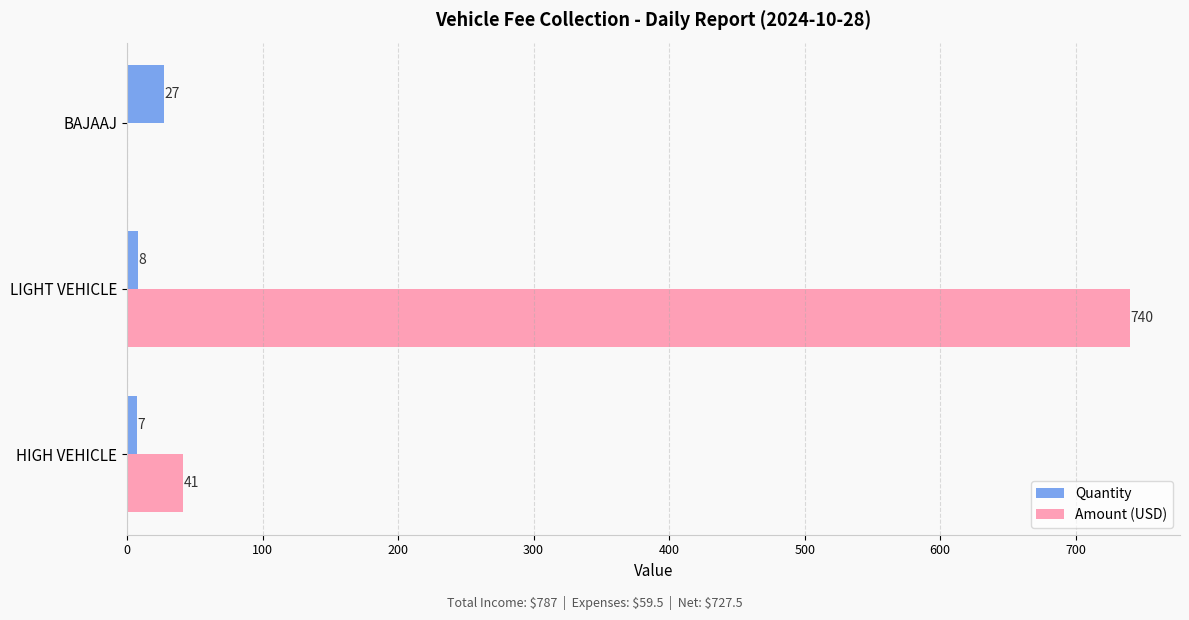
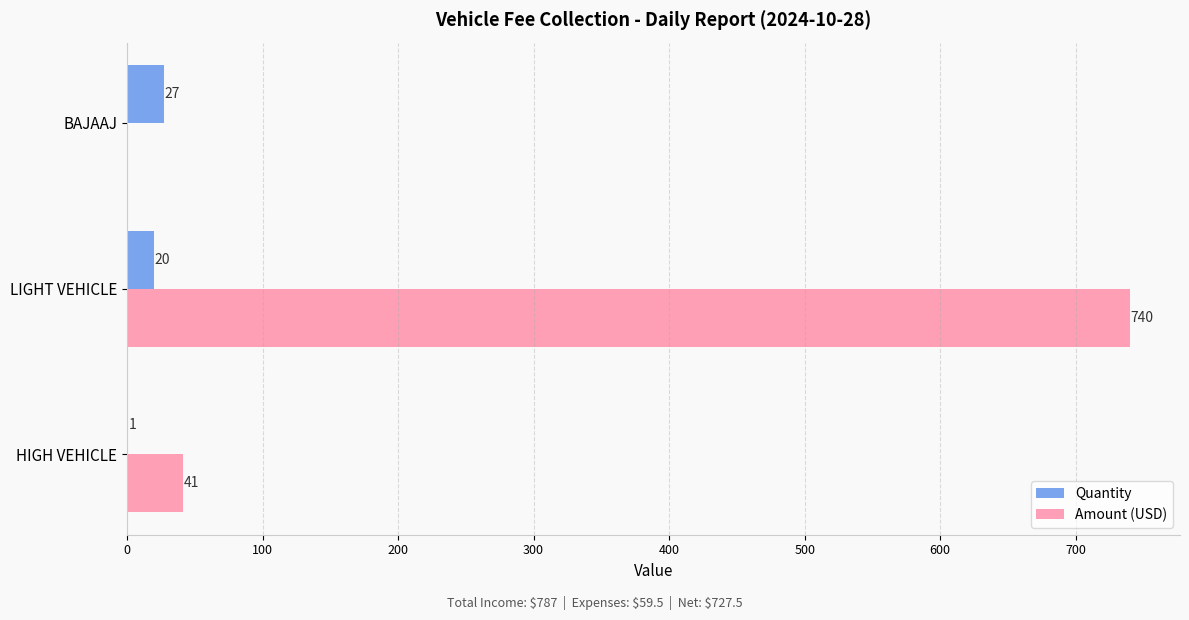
Quantity, LIGHT VEHICLE: 8 -> 20
Quantity, HIGH VEHICLE: 7 -> 1
